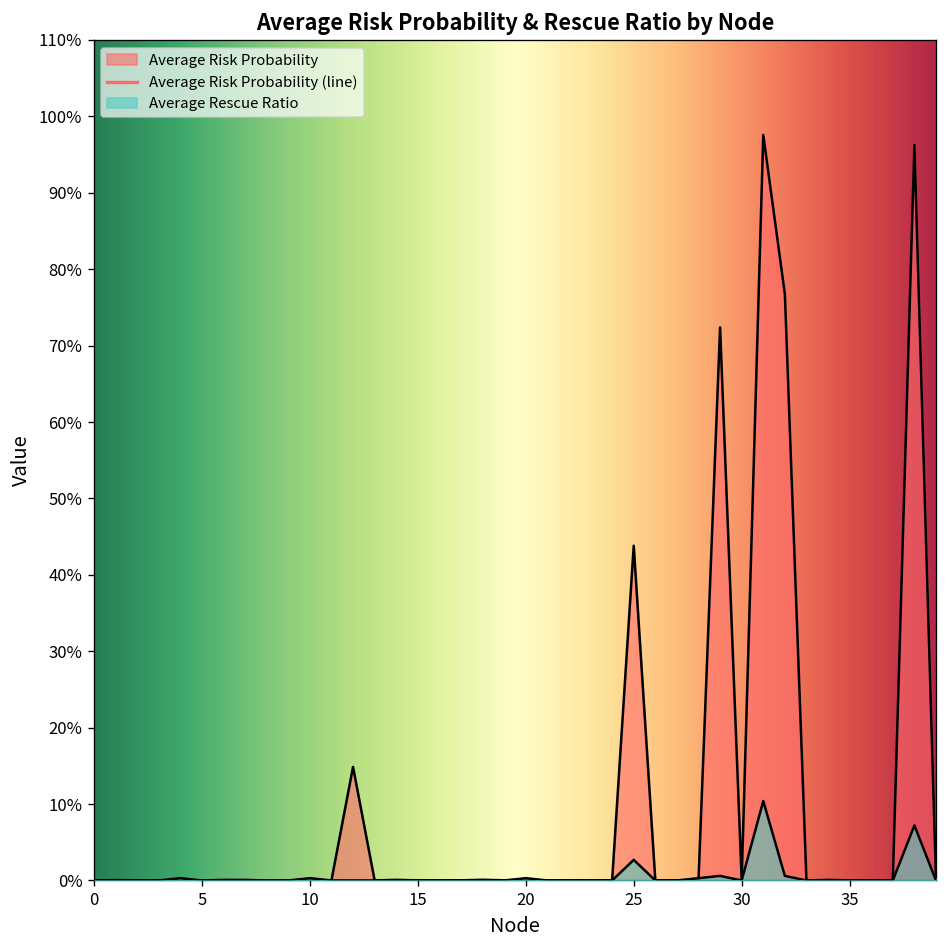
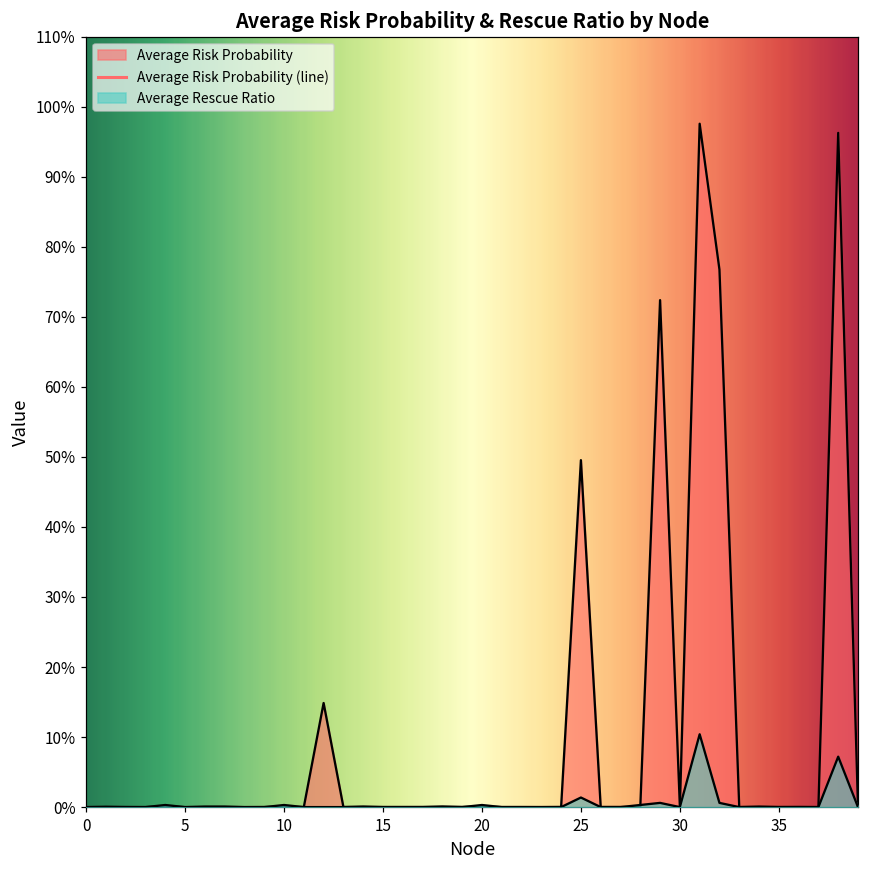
Average Risk Probability, 25: 44% -> 50%
Average Rescue Ratio, 25: 3% -> 1%
